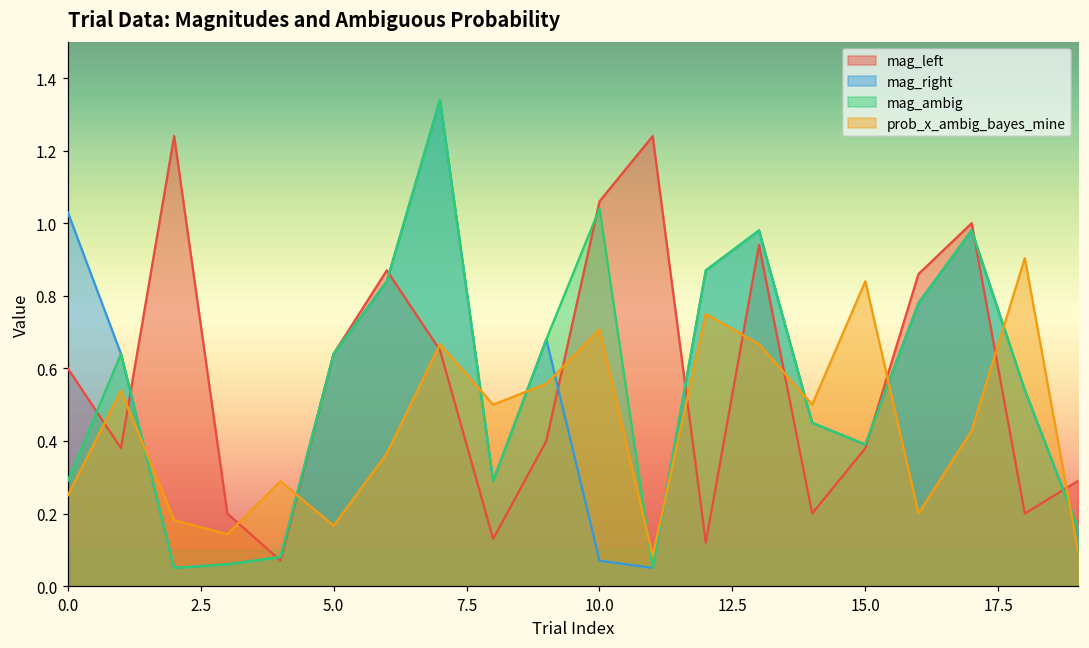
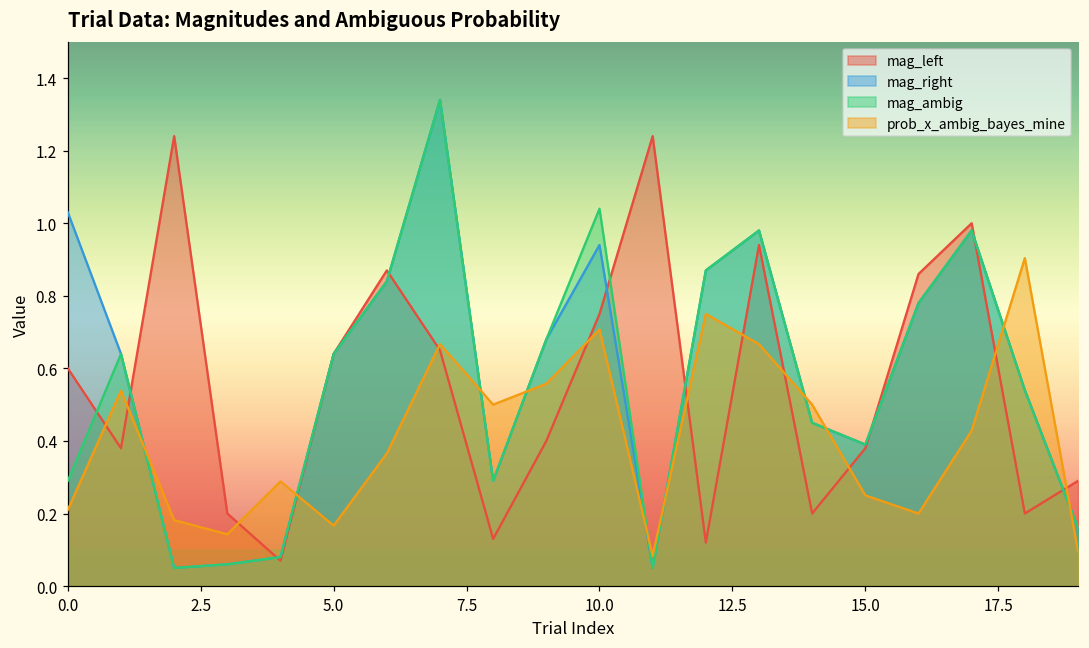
prob_x_ambig_bayes_mine, 0.0: 0.25 -> 0.21
mag_left, 10.0: 1.06 -> 0.75
mag_right, 10.0: 0.07 -> 0.94
prob_x_ambig_bayes_mine, 15.0: 0.84 -> 0.25
